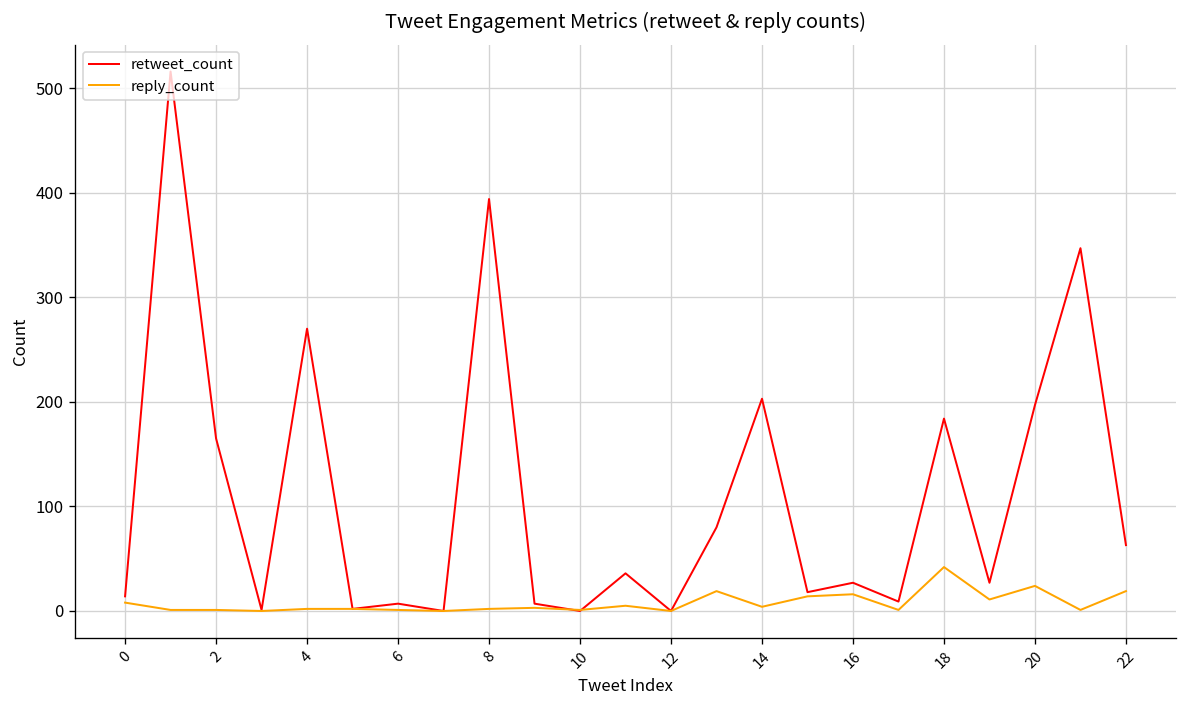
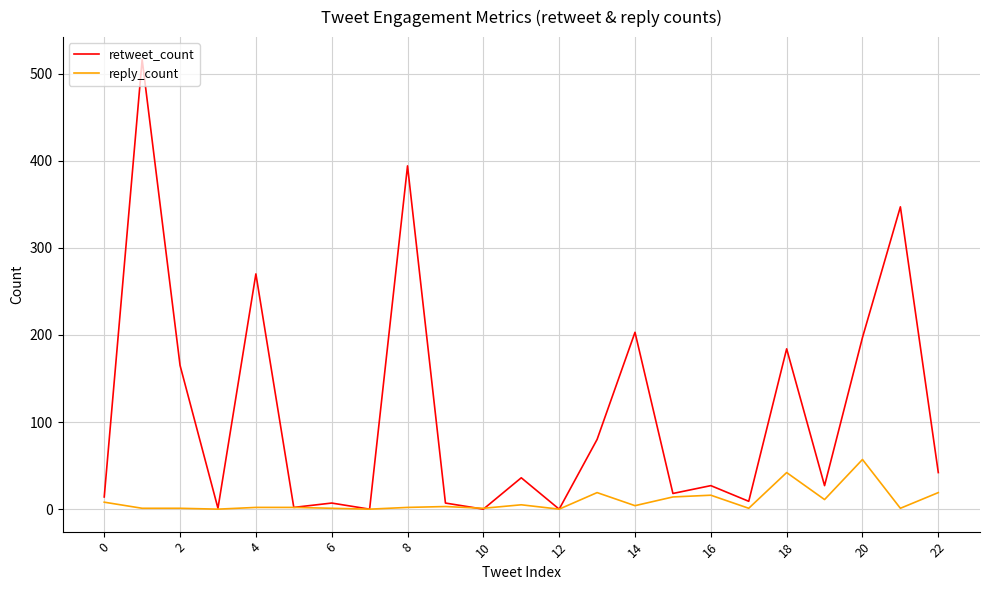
reply_count, 20: 20 -> 60
retweet_count, 22: 60 -> 40
